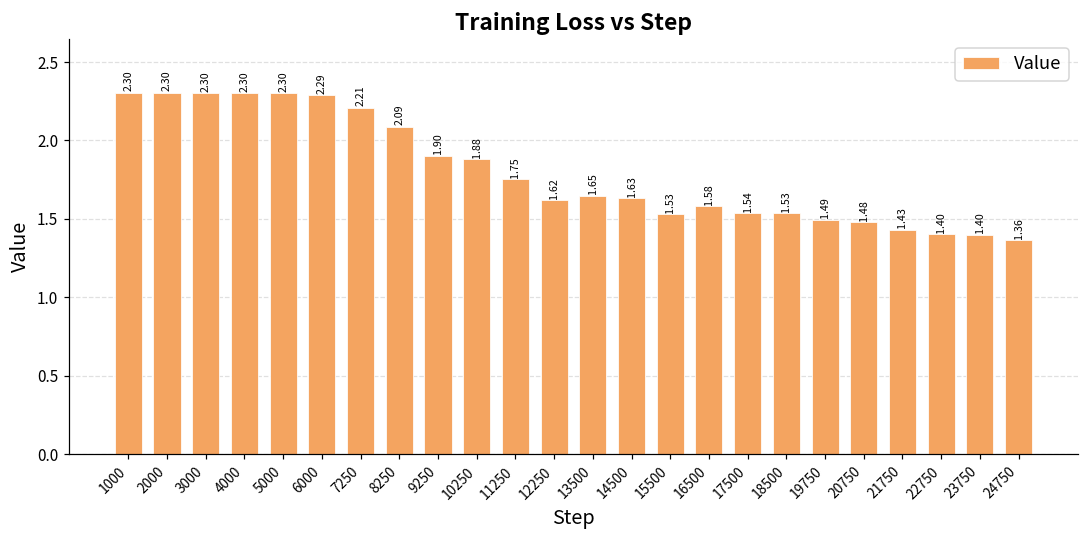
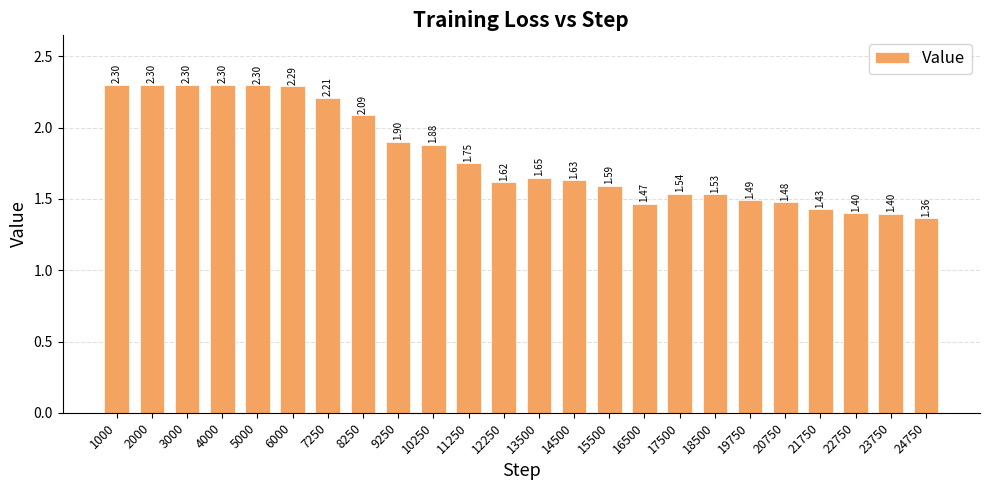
15500: 1.53 -> 1.59
16500: 1.58 -> 1.47
